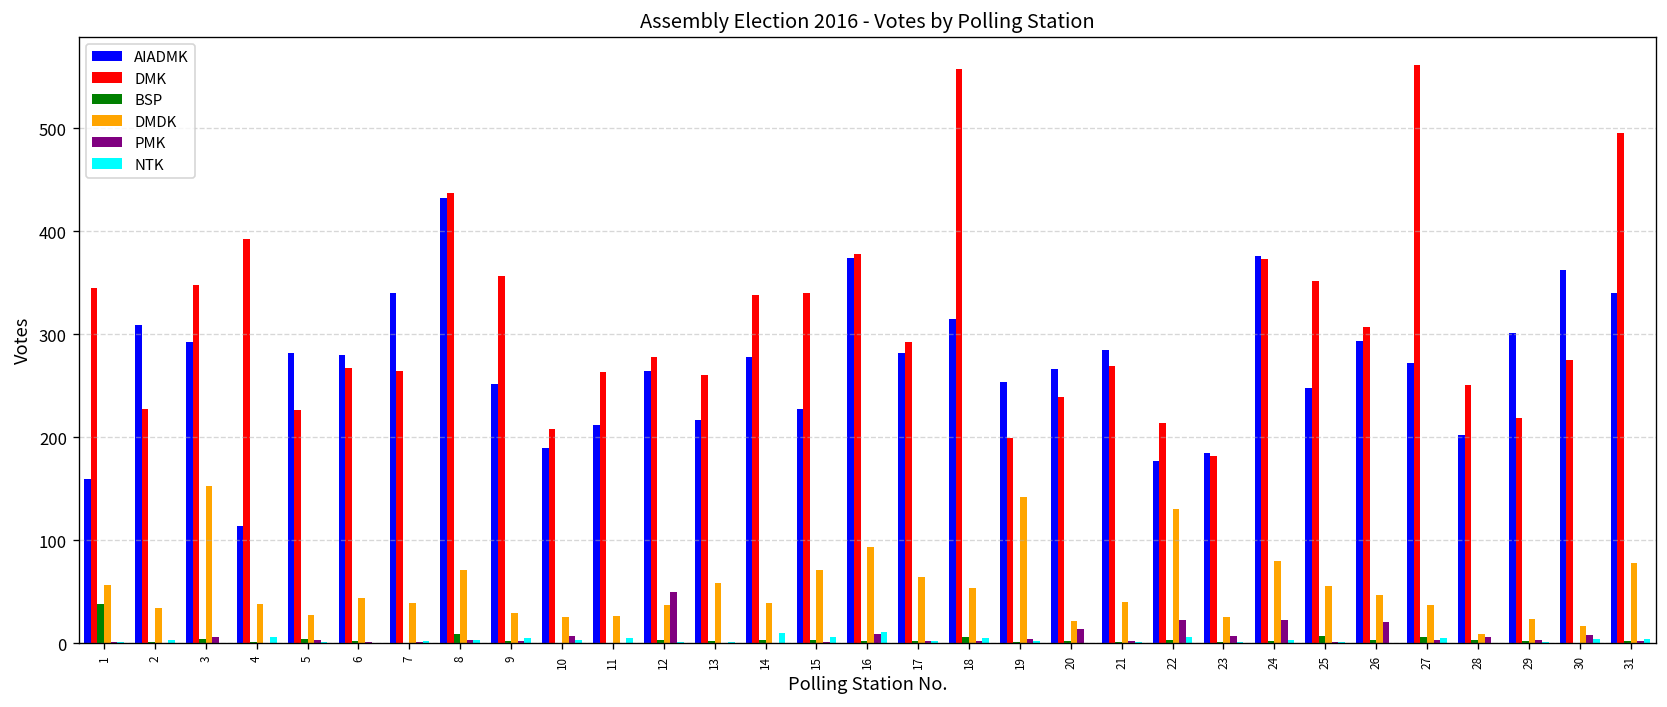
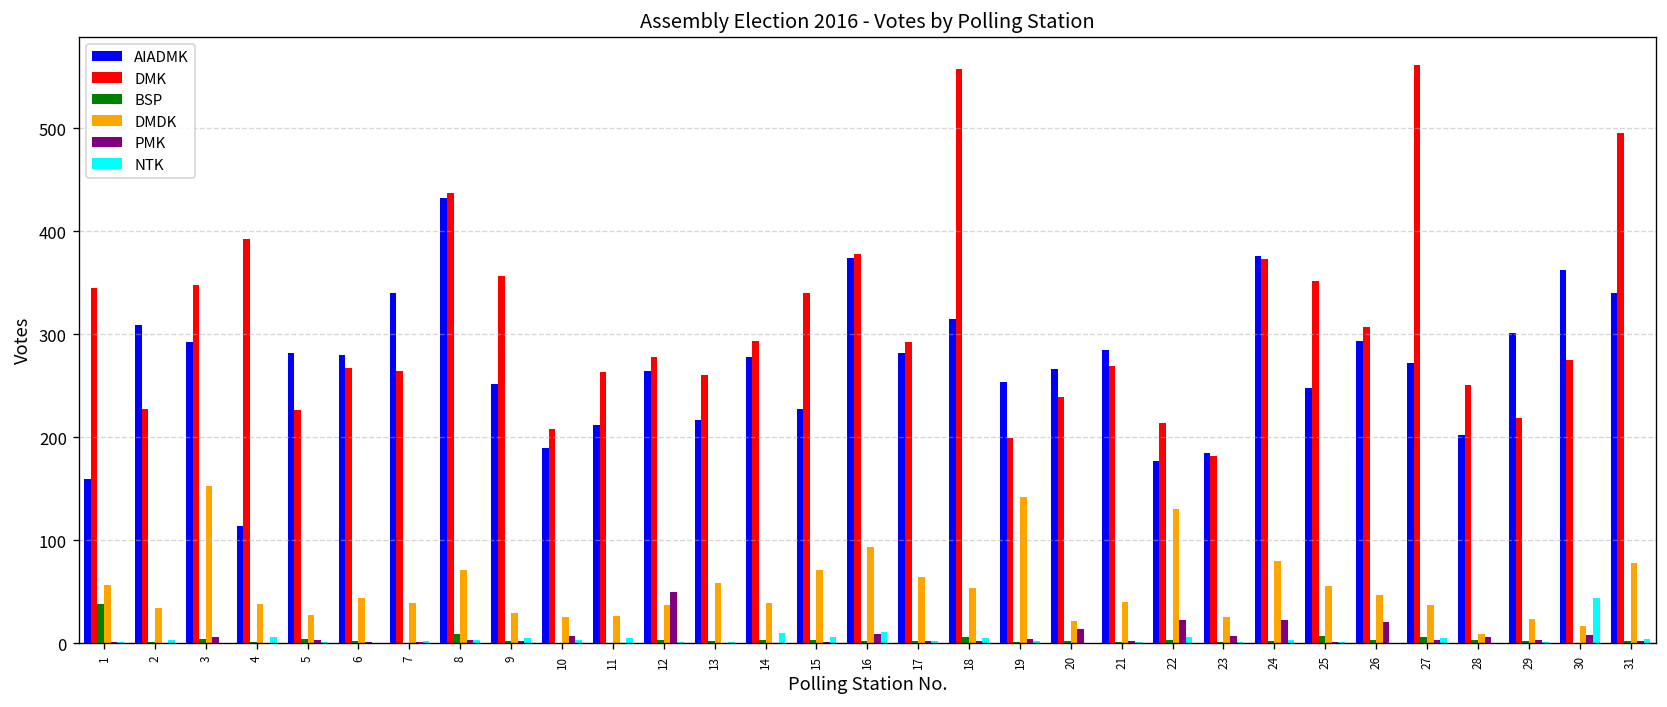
DMK, 14: 340 -> 290
NTK, 30: 0 -> 40
